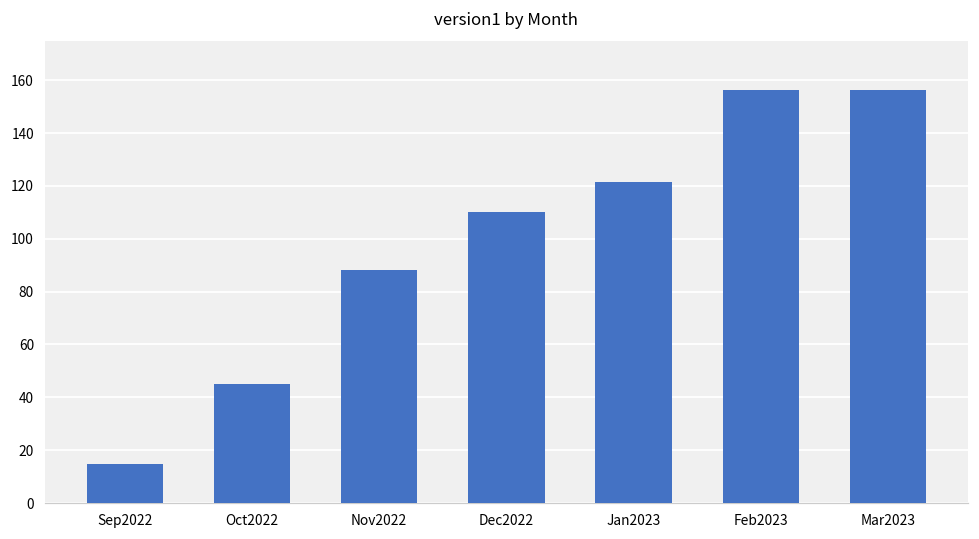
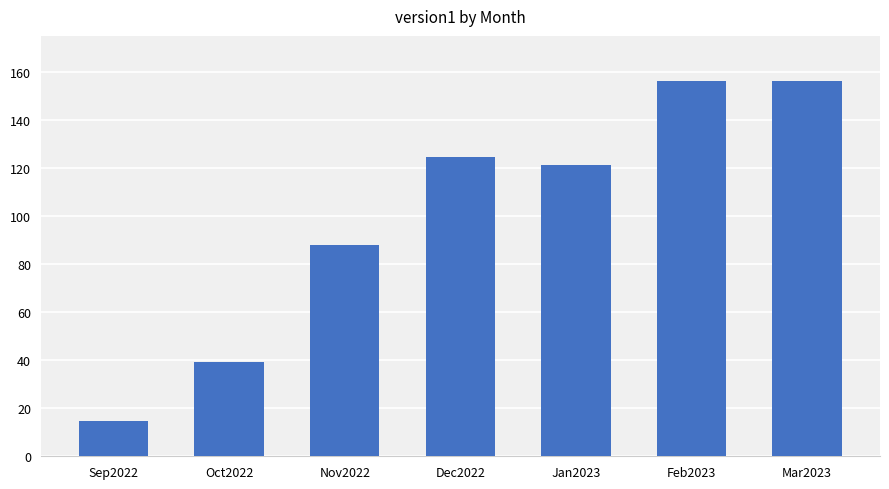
Oct2022: 45 -> 39
Dec2022: 110 -> 125
